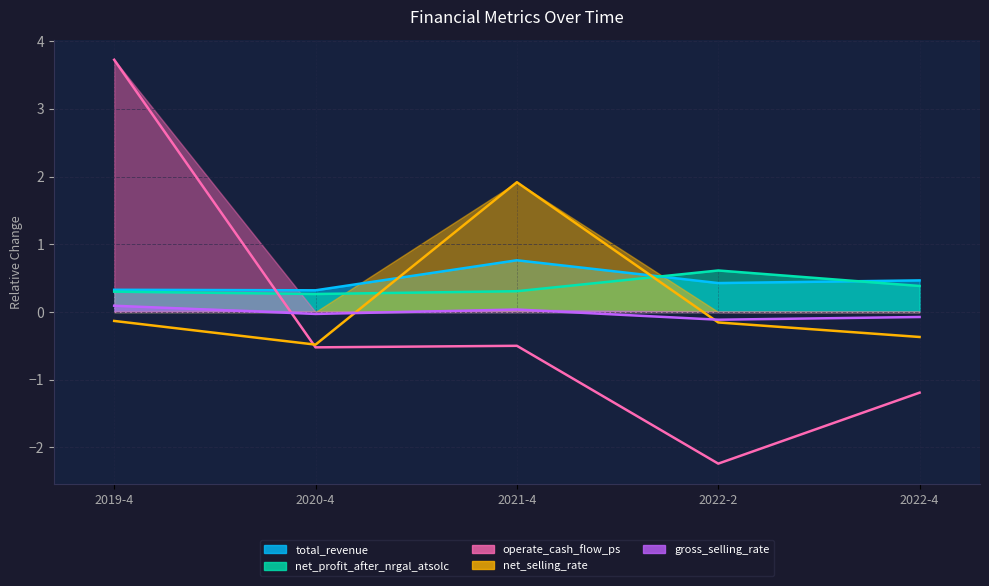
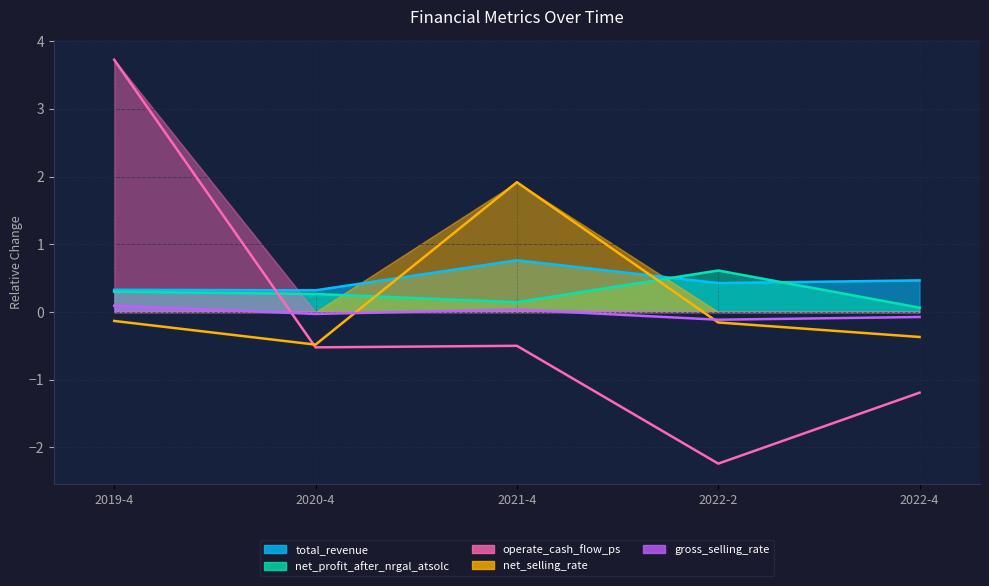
net_profit_after_nrgal_atsolc, 2021-4: 0.3 -> 0.1
net_profit_after_nrgal_atsolc, 2022-4: 0.4 -> 0.1
